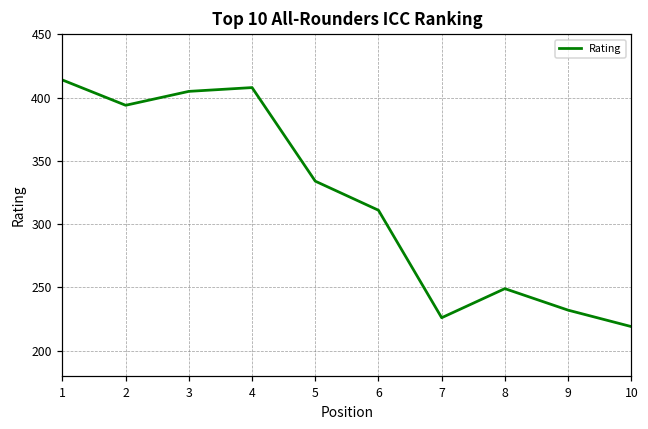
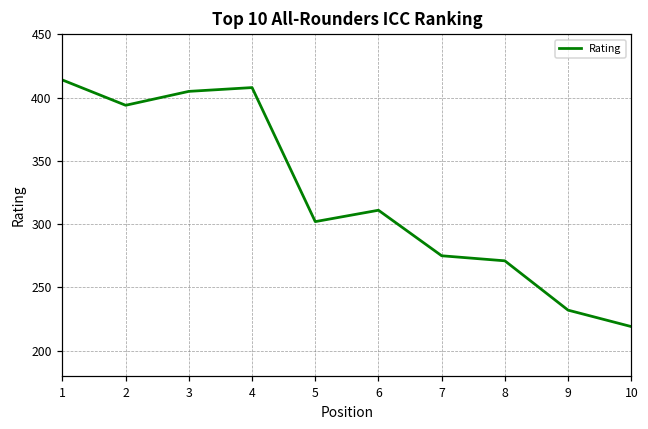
5: 334 -> 302
7: 226 -> 275
8: 249 -> 271
